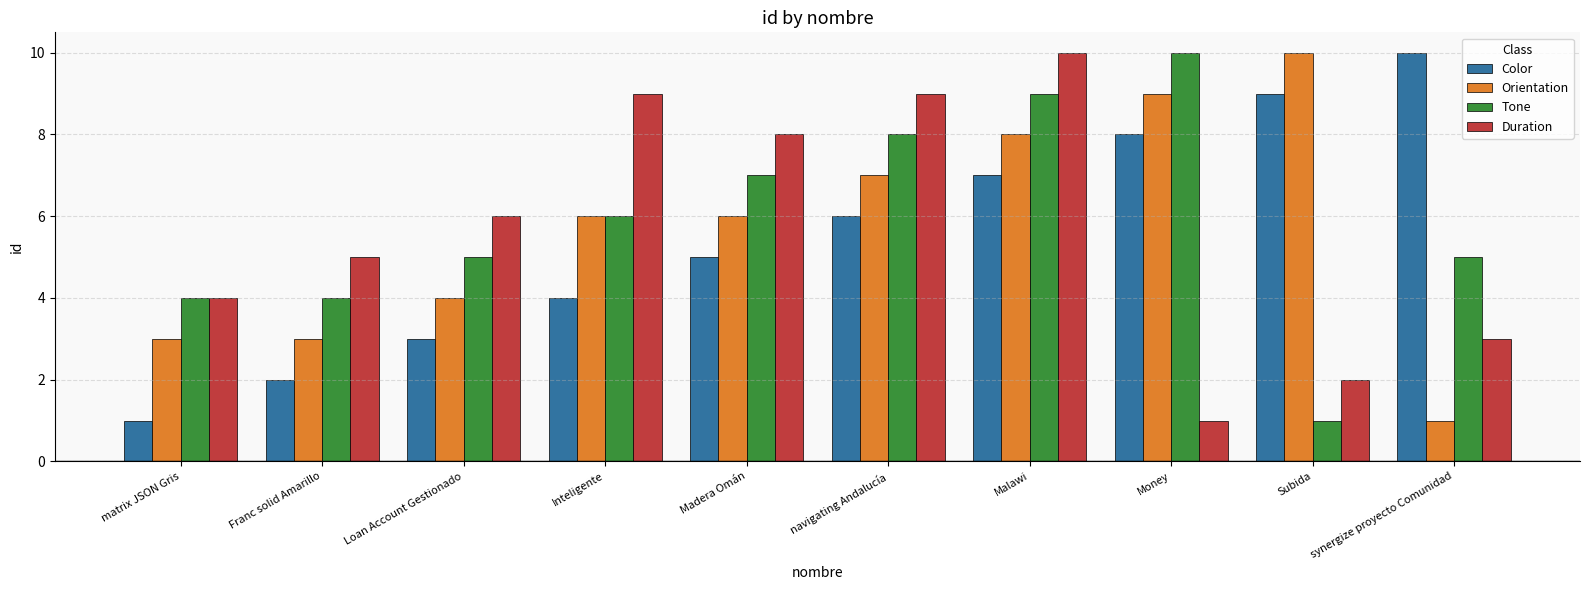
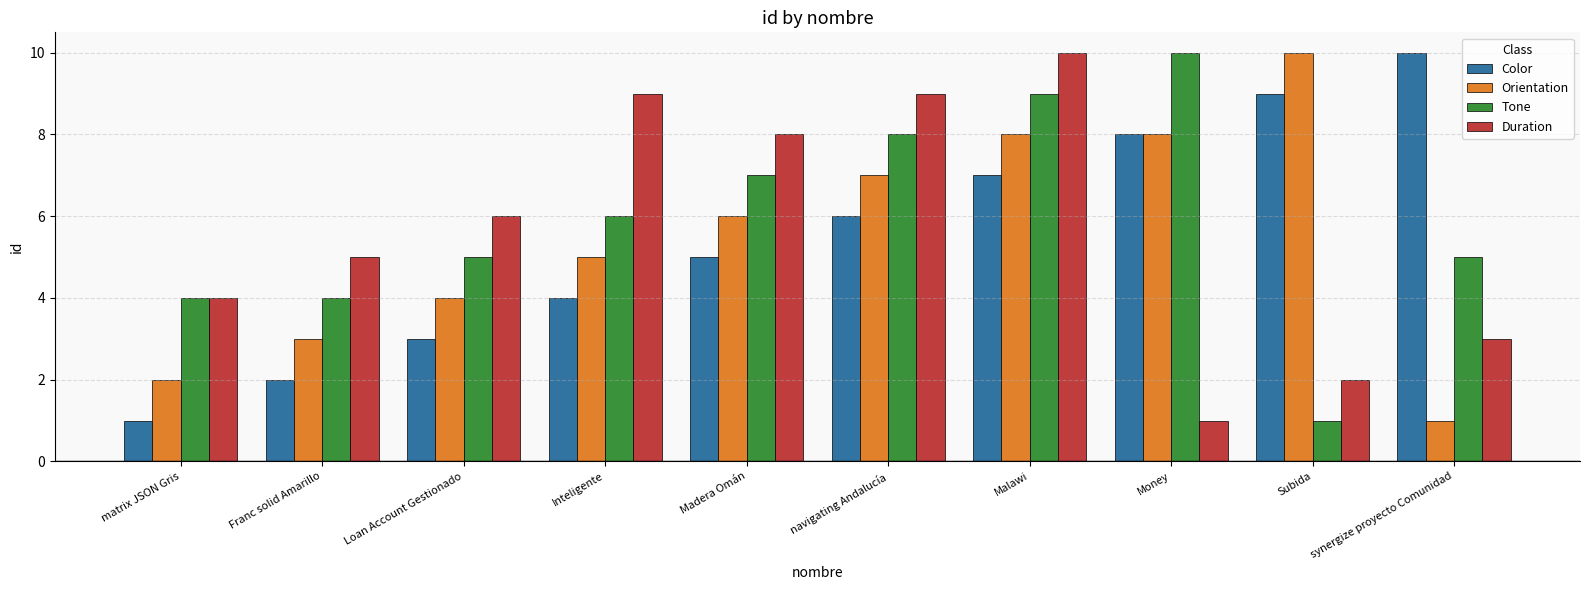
Orientation, matrix JSON Gris: 3 -> 2
Orientation, Inteligente: 6 -> 5
Orientation, Money: 9 -> 8
